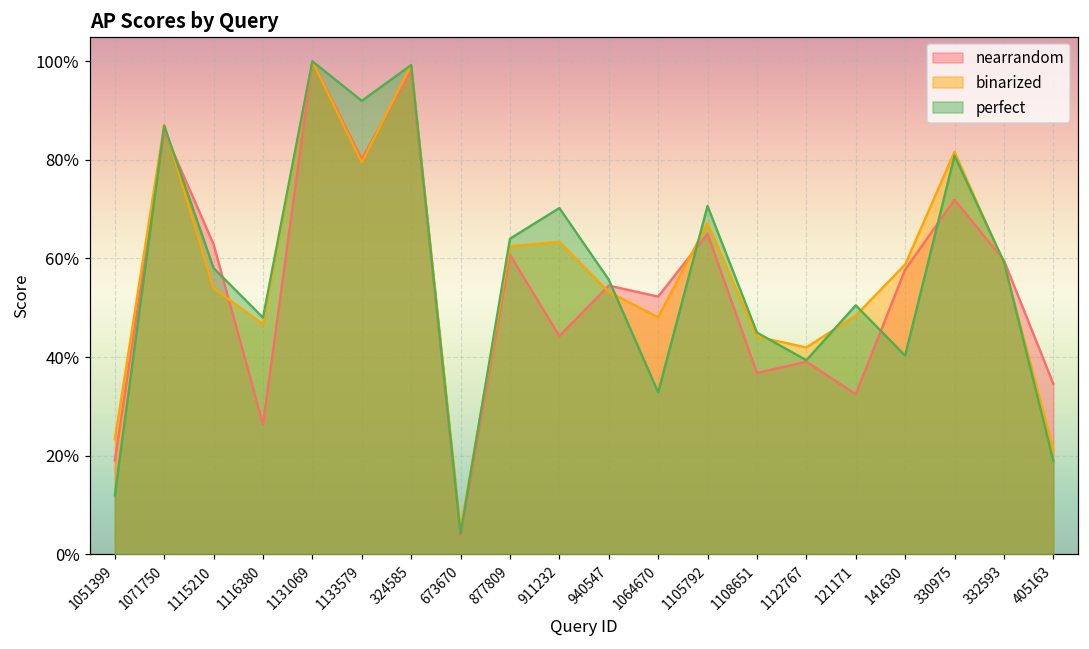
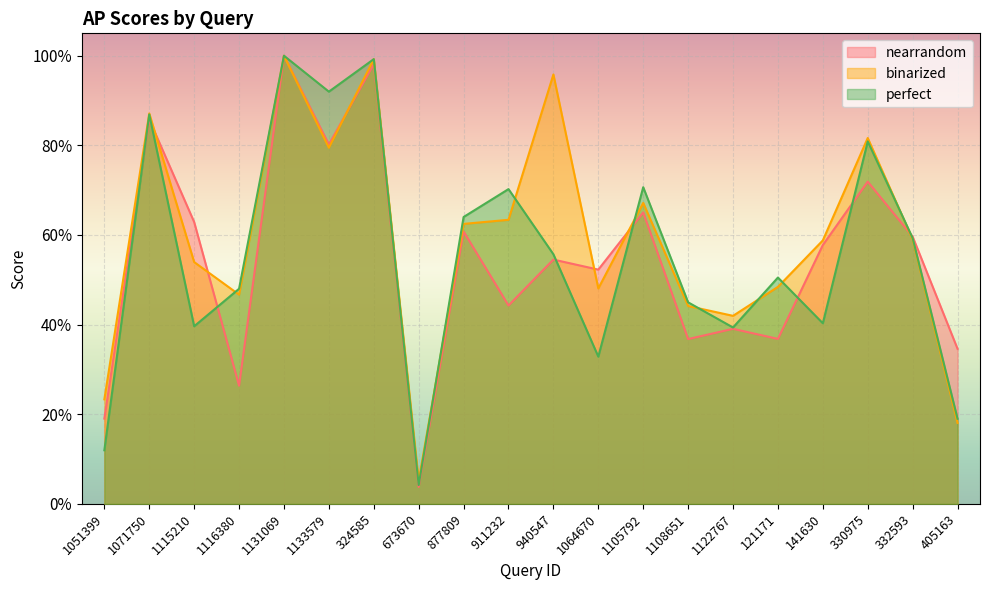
perfect, 1115210: 58% -> 40%
binarized, 940547: 53% -> 96%
nearrandom, 121171: 32% -> 37%
binarized, 405163: 21% -> 18%
